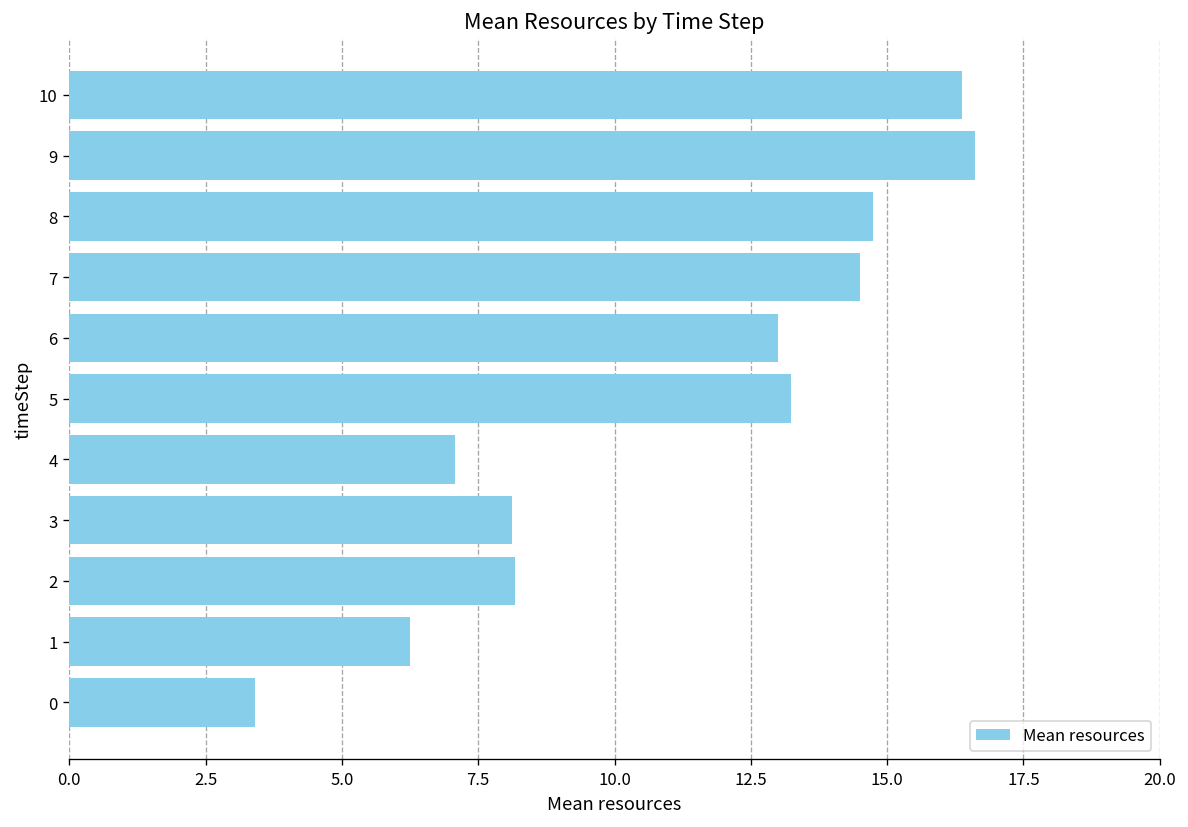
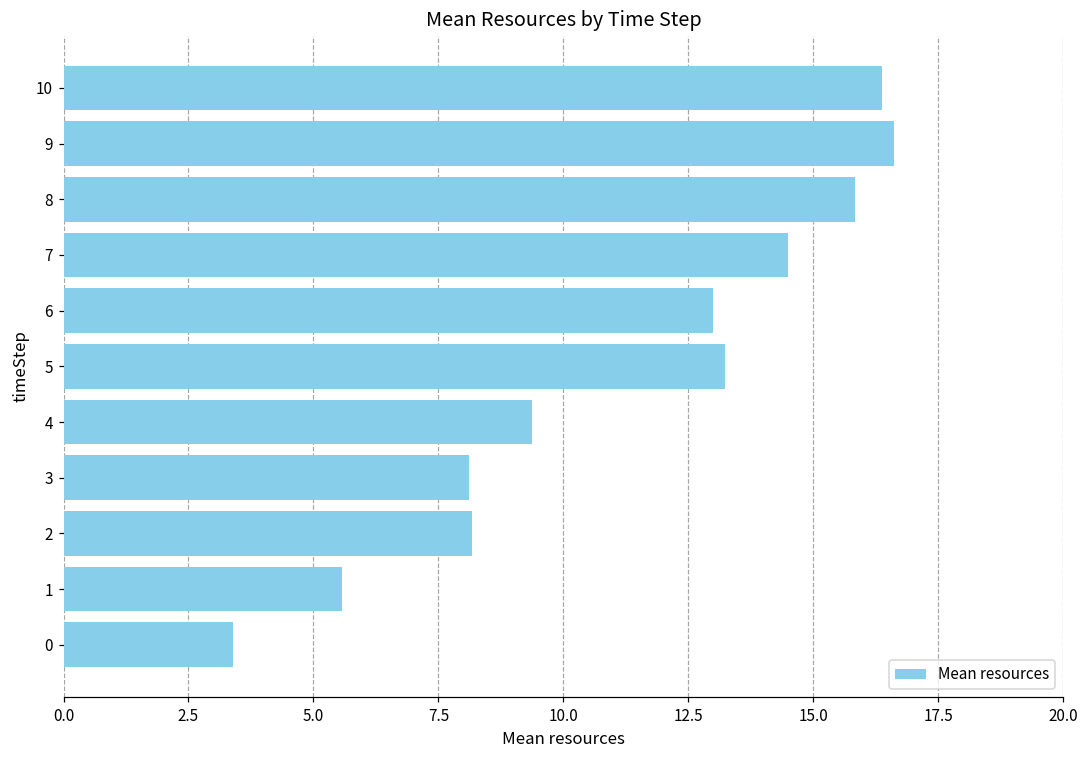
8: 14.8 -> 15.8
4: 7.1 -> 9.4
1: 6.3 -> 5.6
